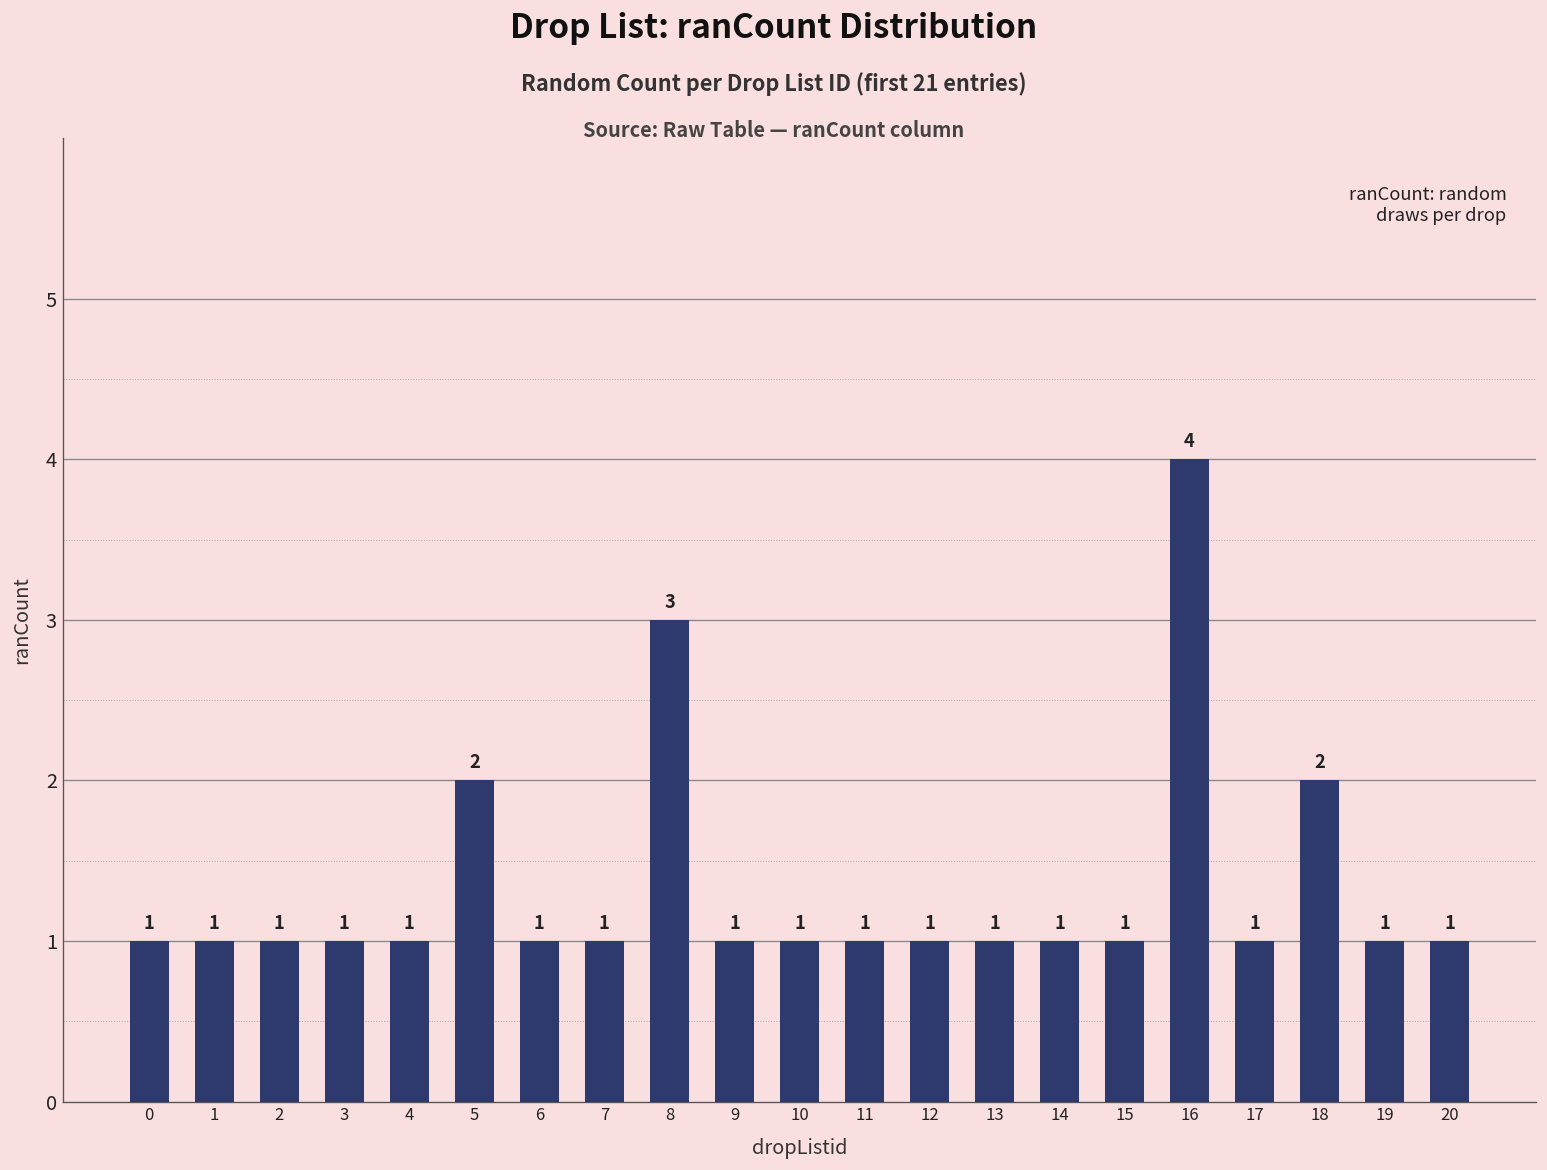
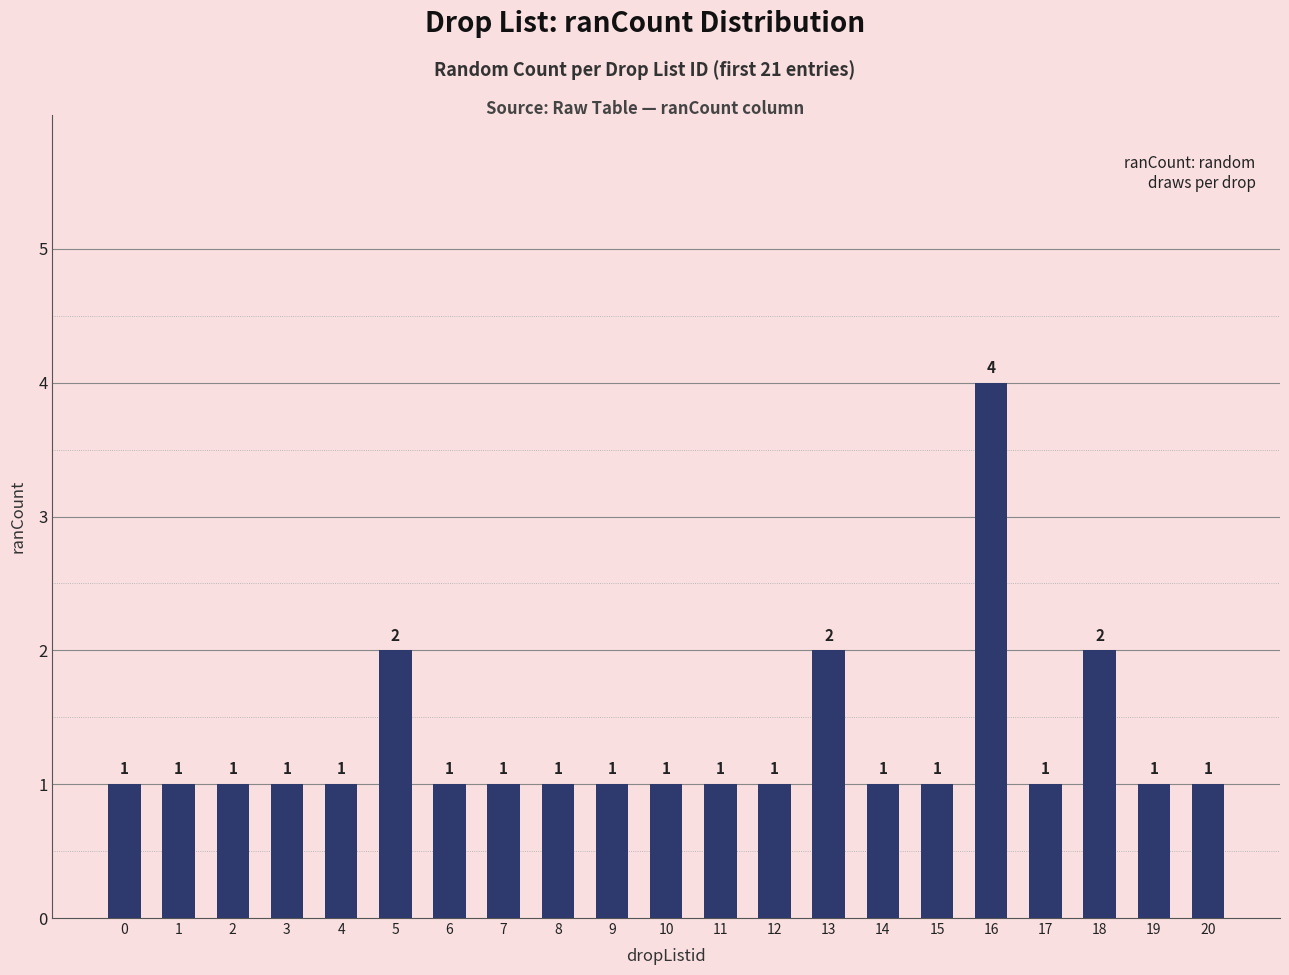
8: 3 -> 1
13: 1 -> 2
